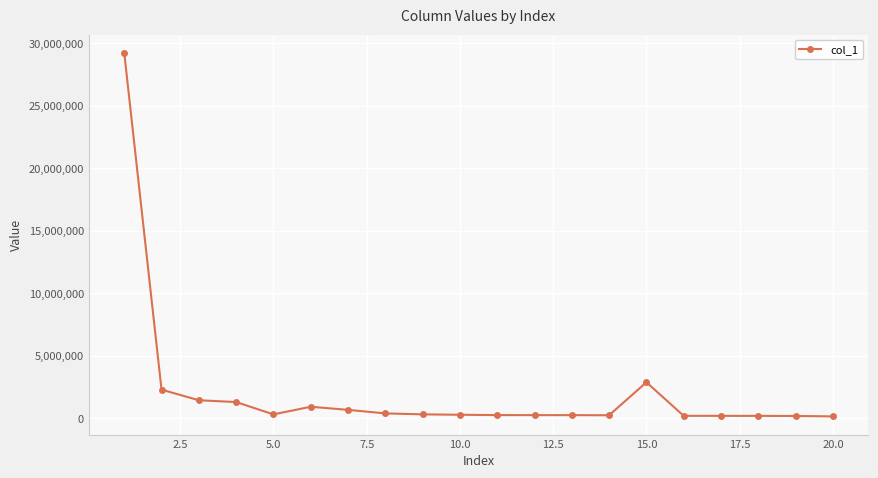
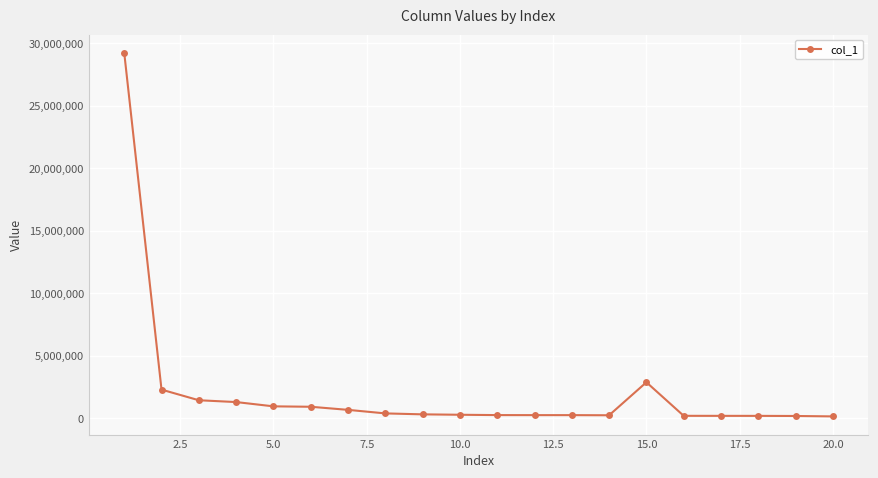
5.0: 300,000 -> 1,000,000
